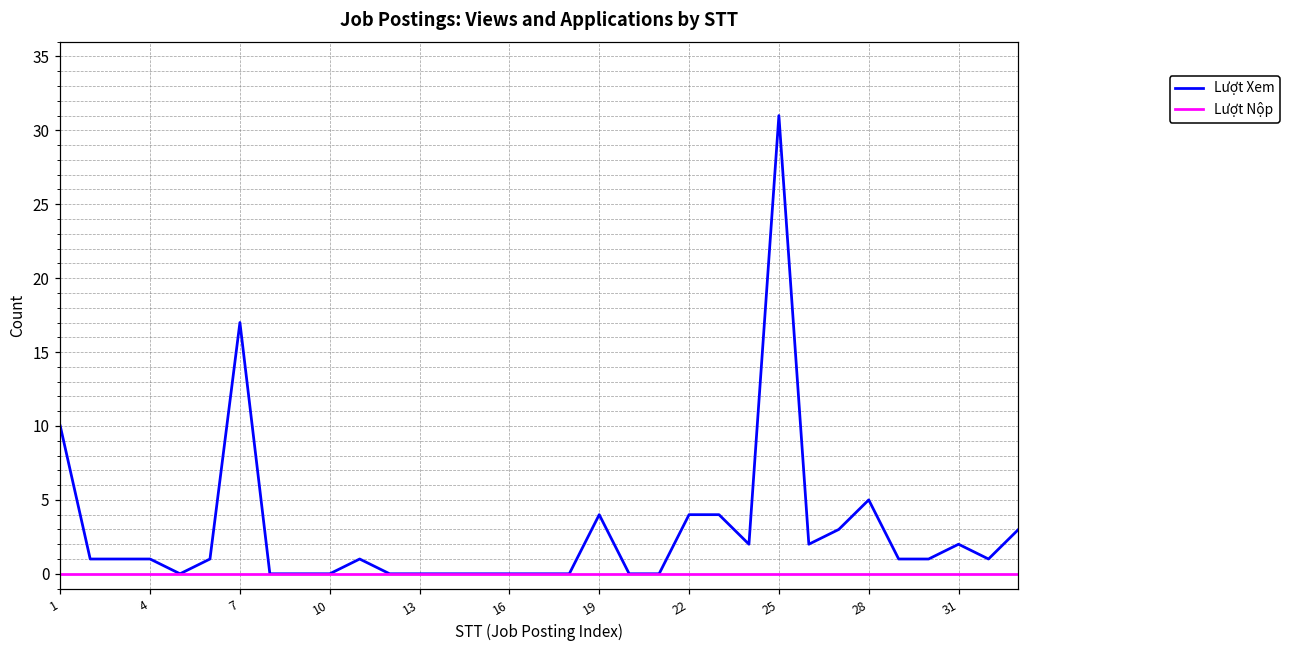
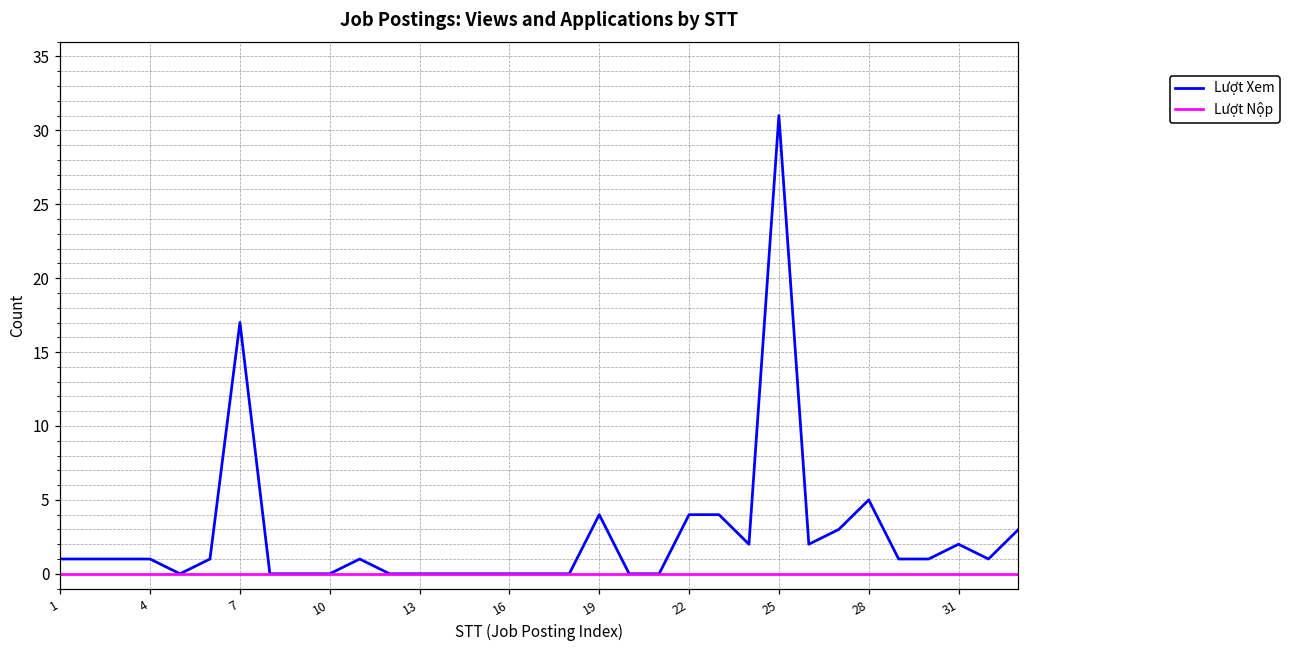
Lượt Xem, 1: 10 -> 1
